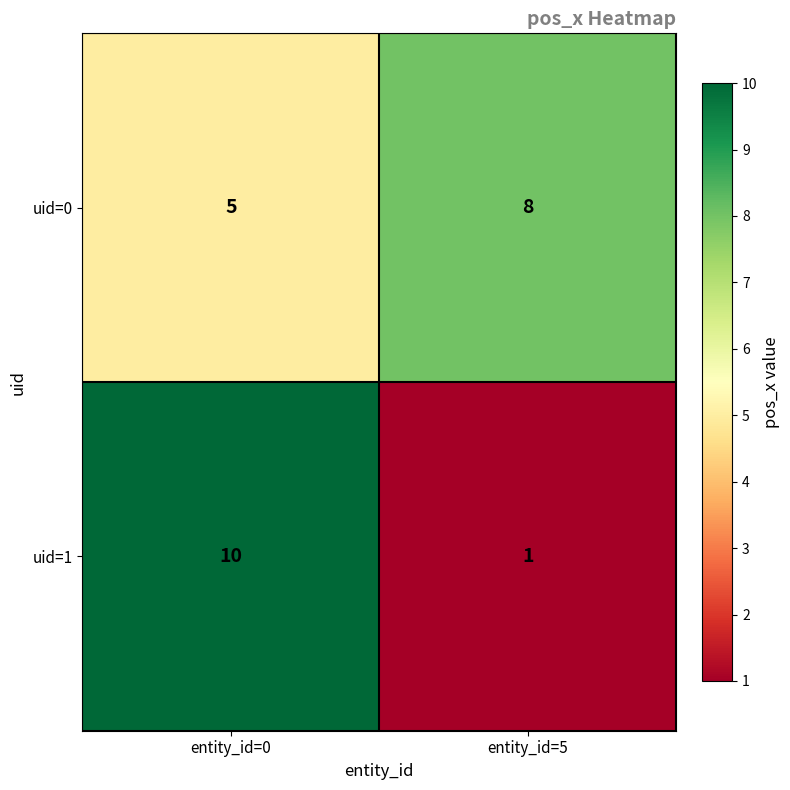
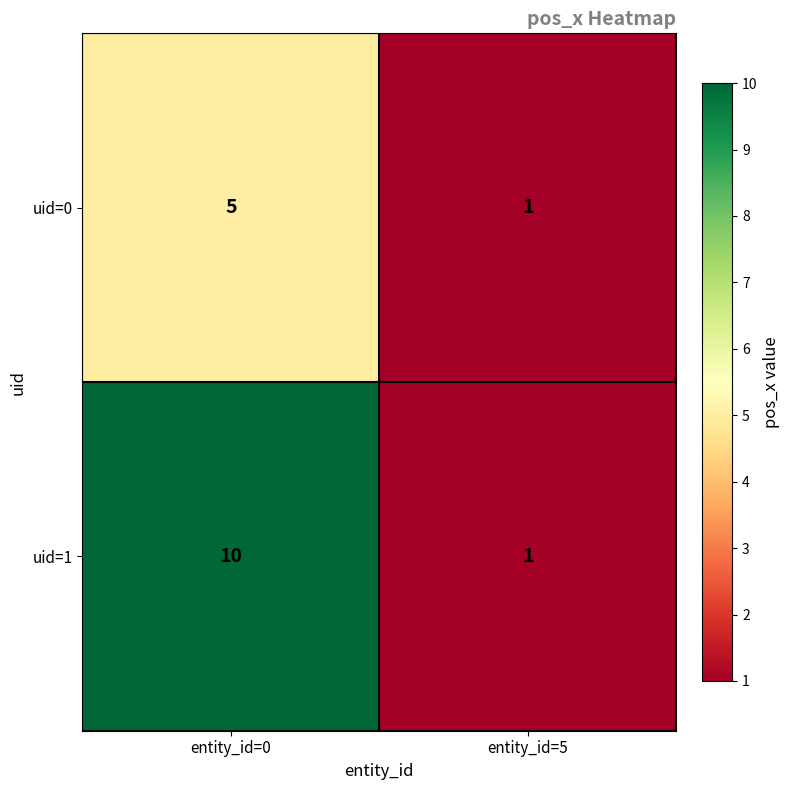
uid=0, entity_id=5: 8 -> 1
